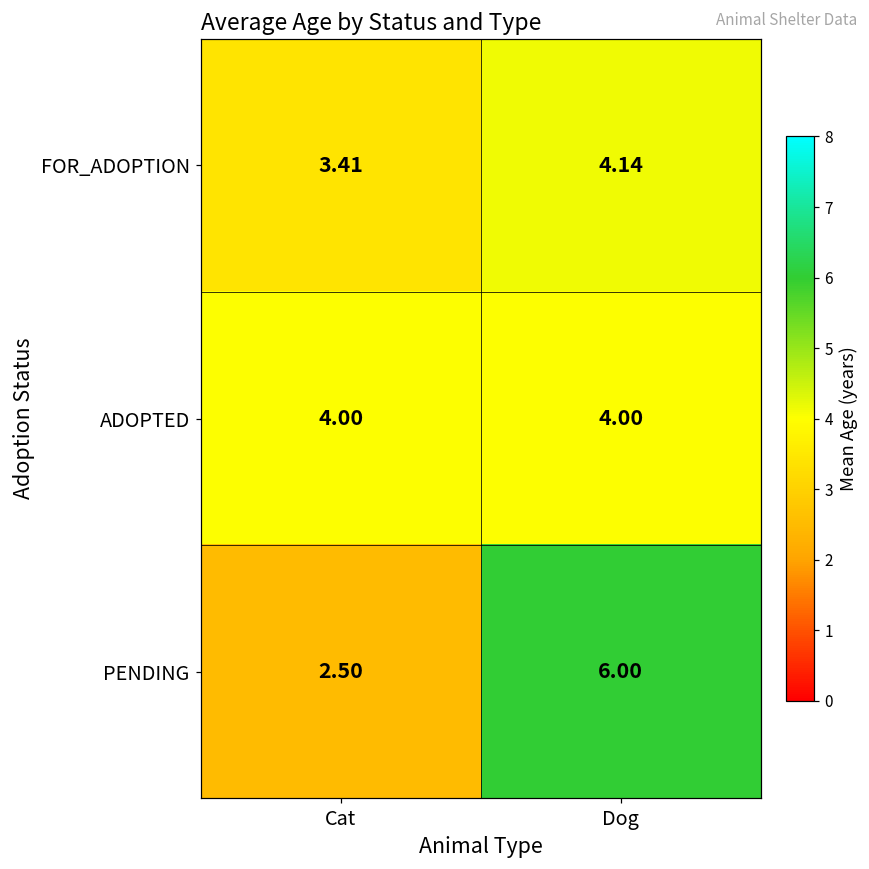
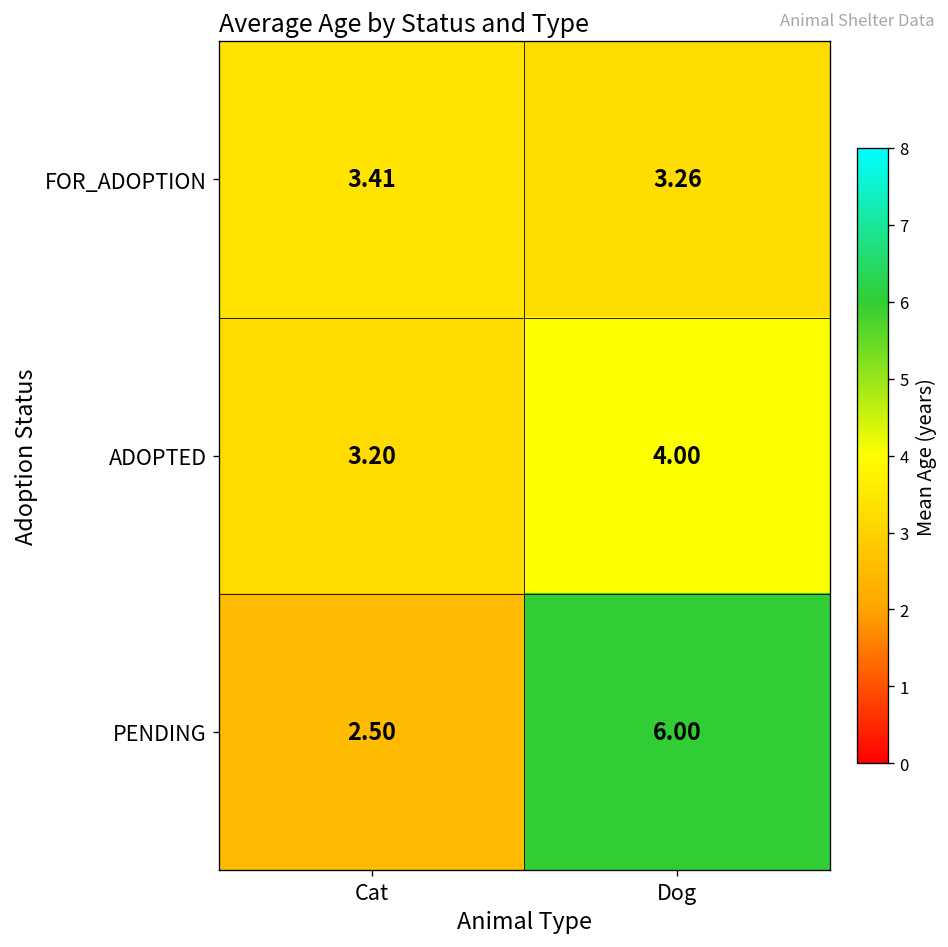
FOR_ADOPTION, Dog: 4.14 -> 3.26
ADOPTED, Cat: 4.00 -> 3.20
